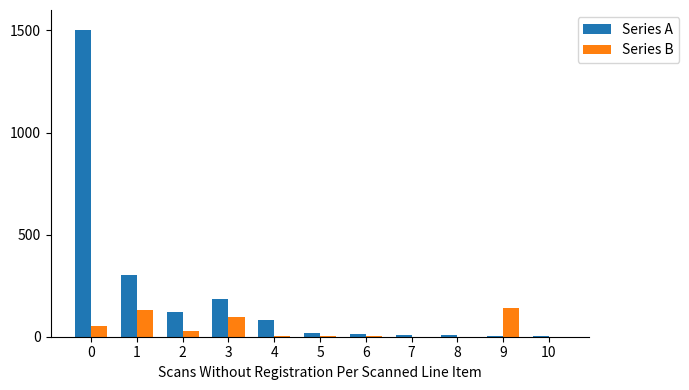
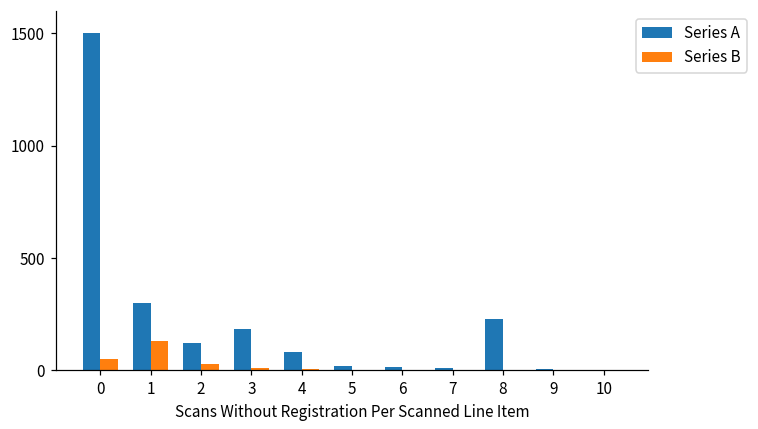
Series B, 3: 100 -> 10
Series A, 8: 10 -> 230
Series B, 9: 140 -> 0
